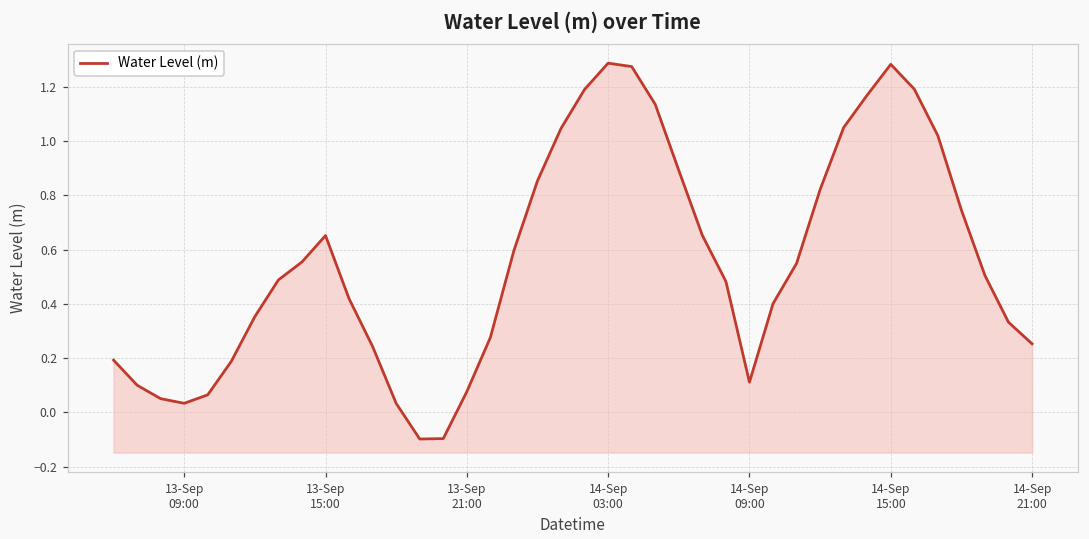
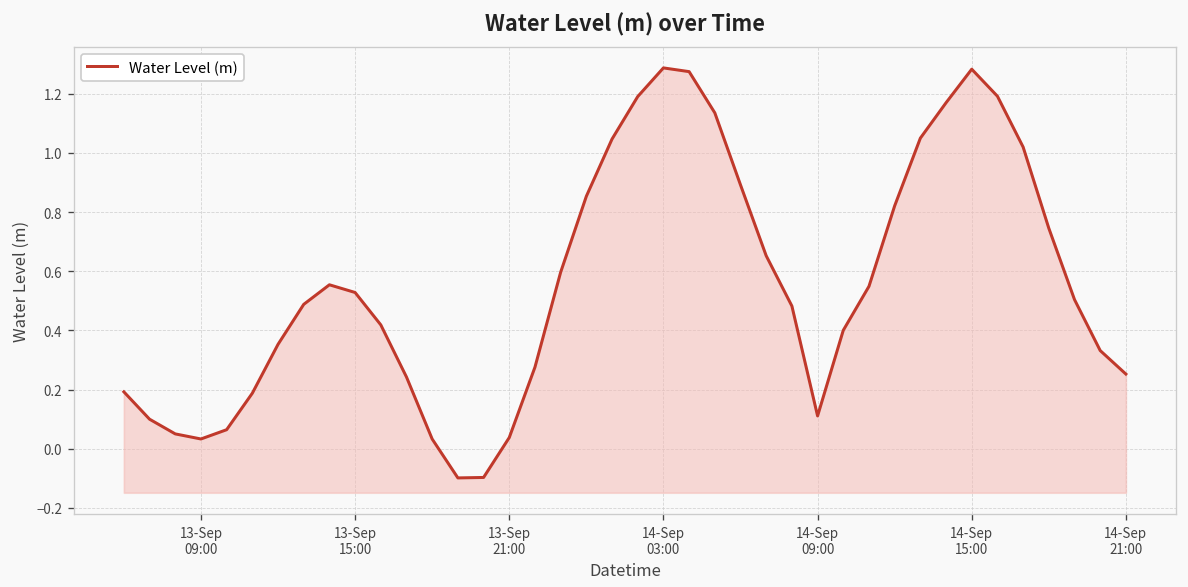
13-Sep 15:00: 0.65 -> 0.53
13-Sep 21:00: 0.08 -> 0.04
